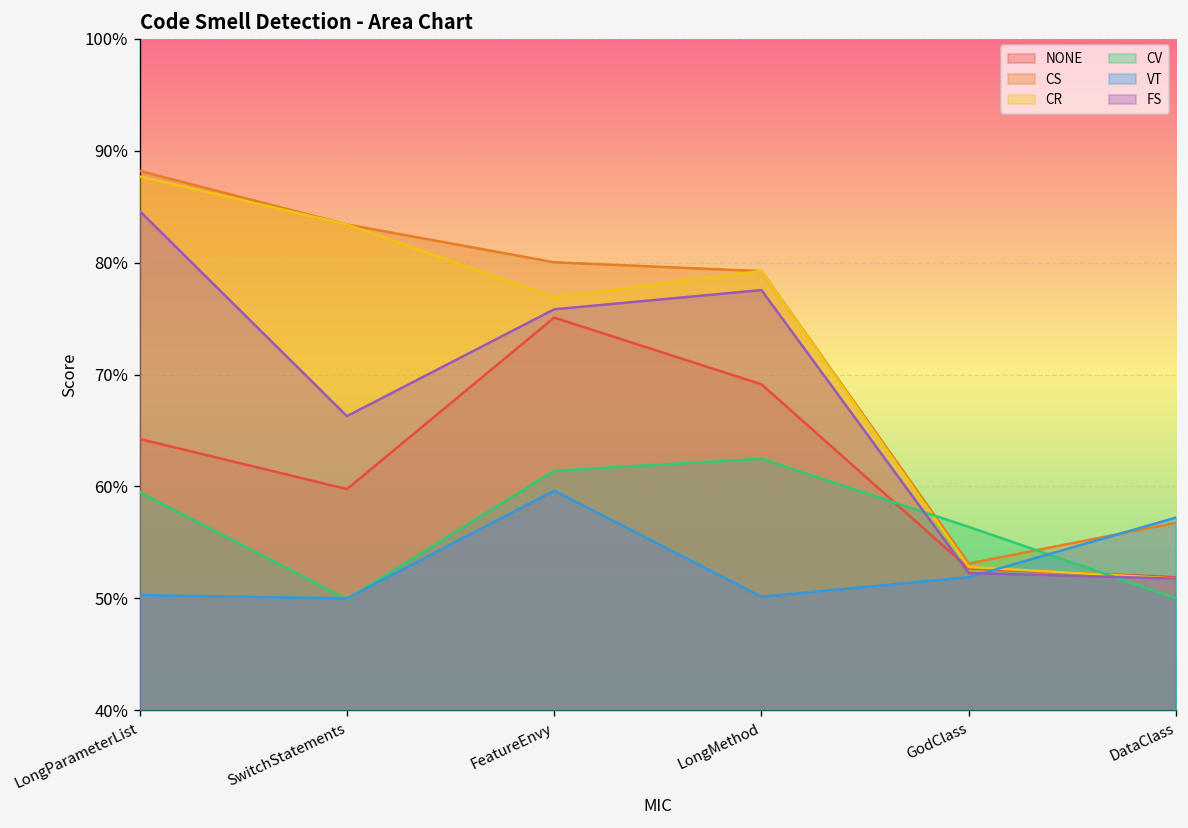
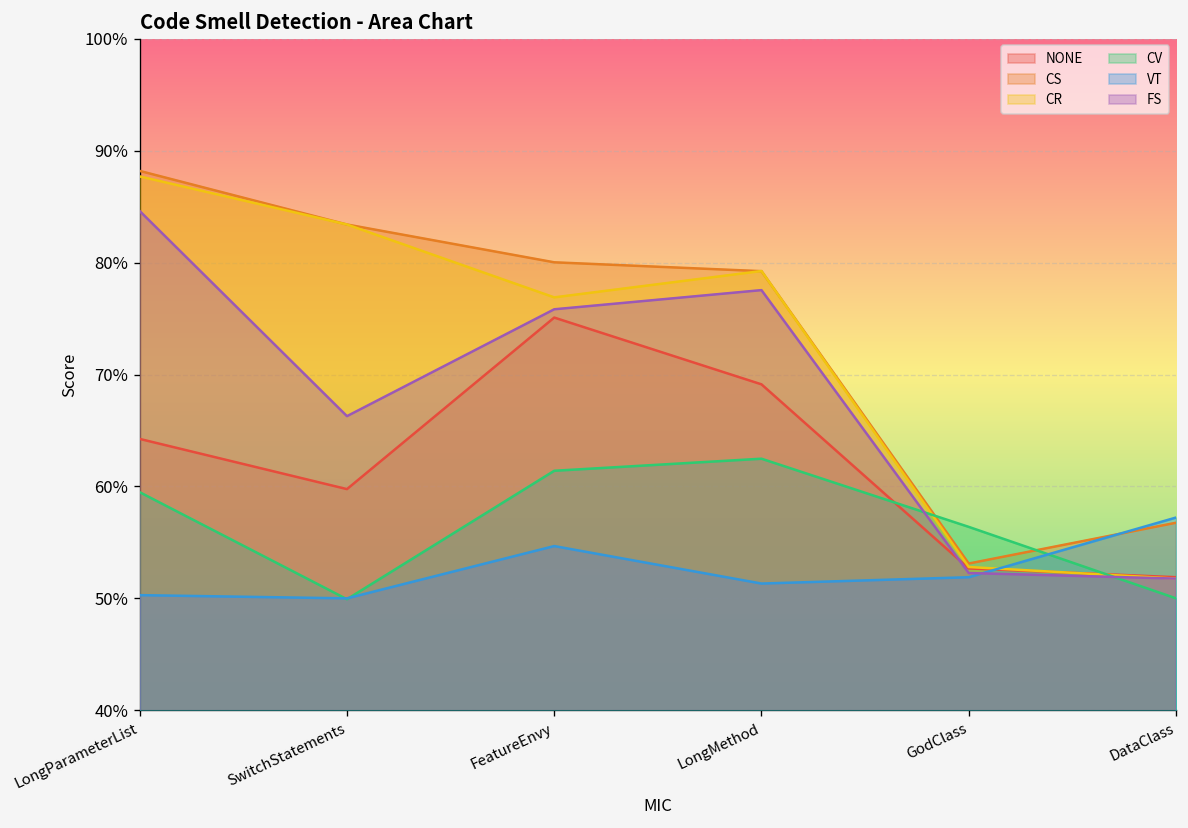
VT, FeatureEnvy: 60% -> 55%
VT, LongMethod: 50% -> 51%
